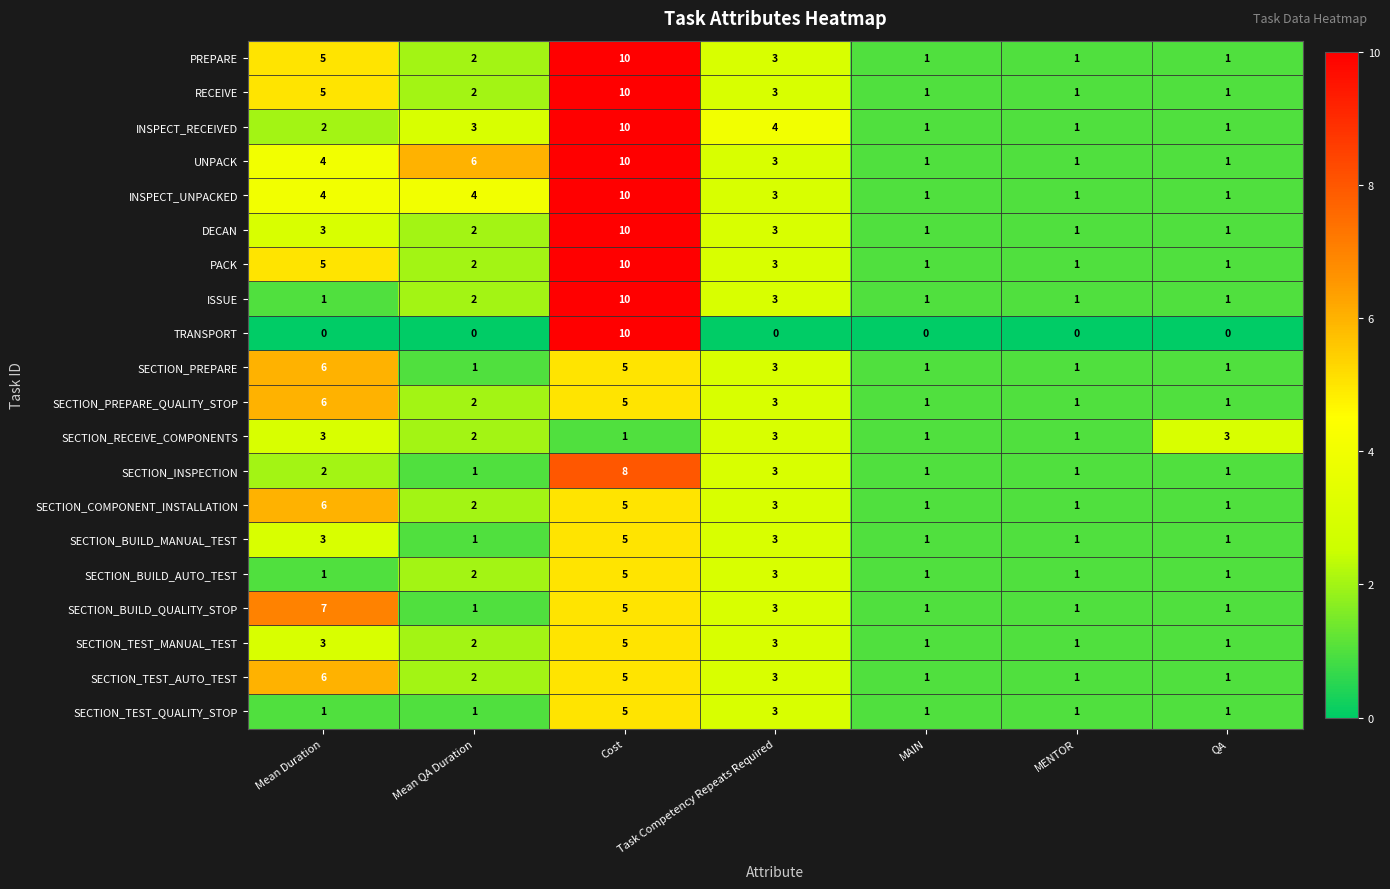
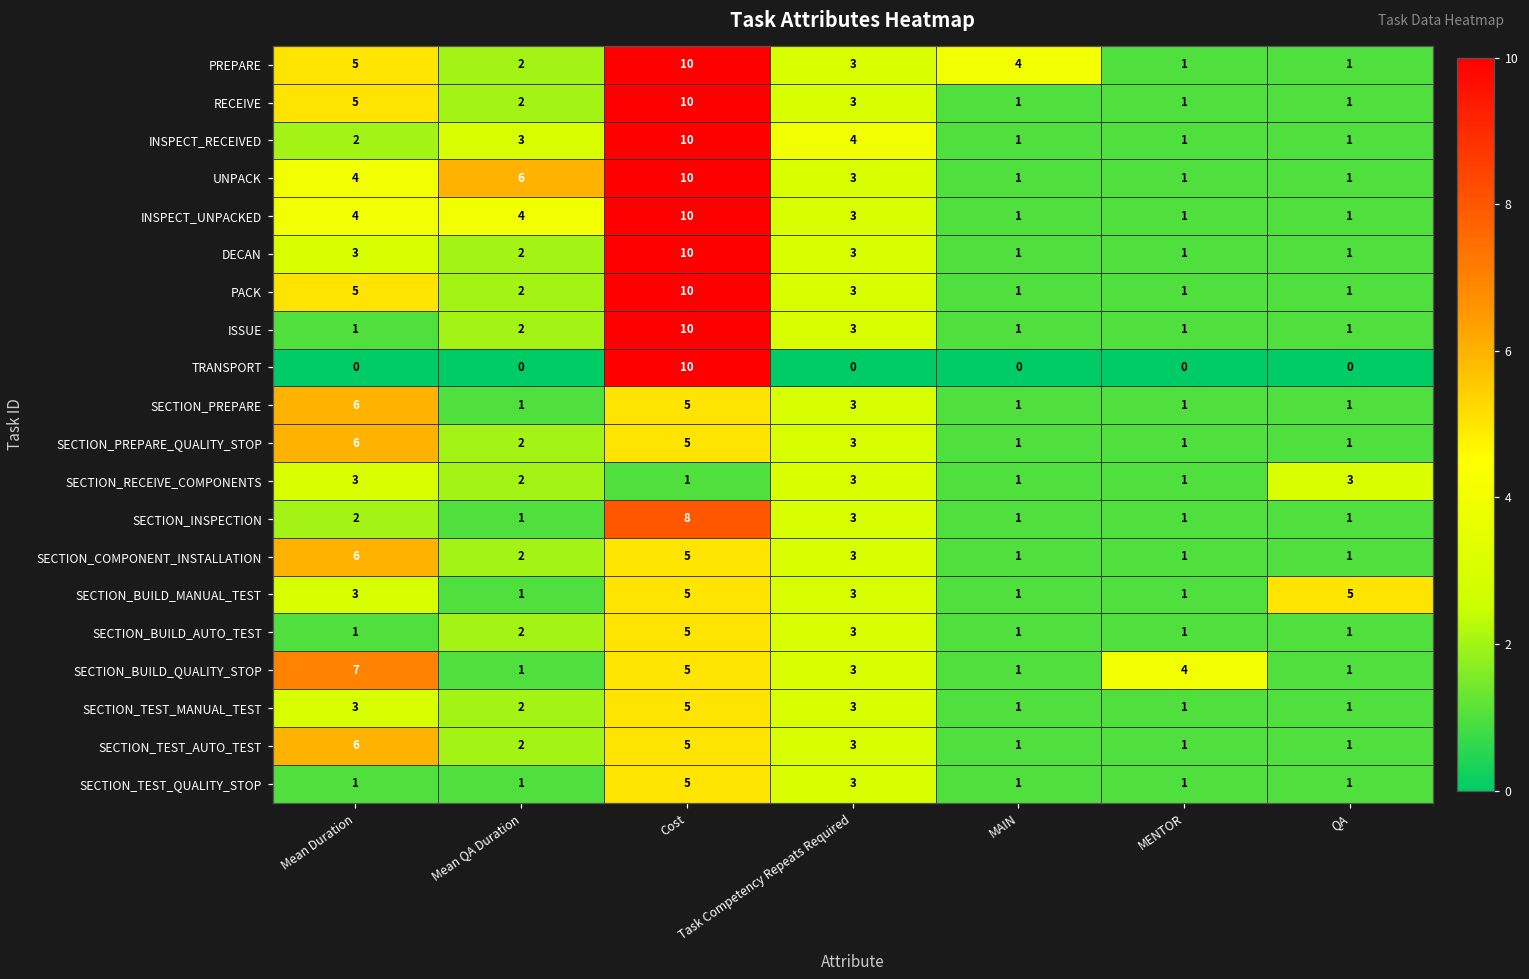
PREPARE, MAIN: 1 -> 4
SECTION_BUILD_MANUAL_TEST, QA: 1 -> 5
SECTION_BUILD_QUALITY_STOP, MENTOR: 1 -> 4
